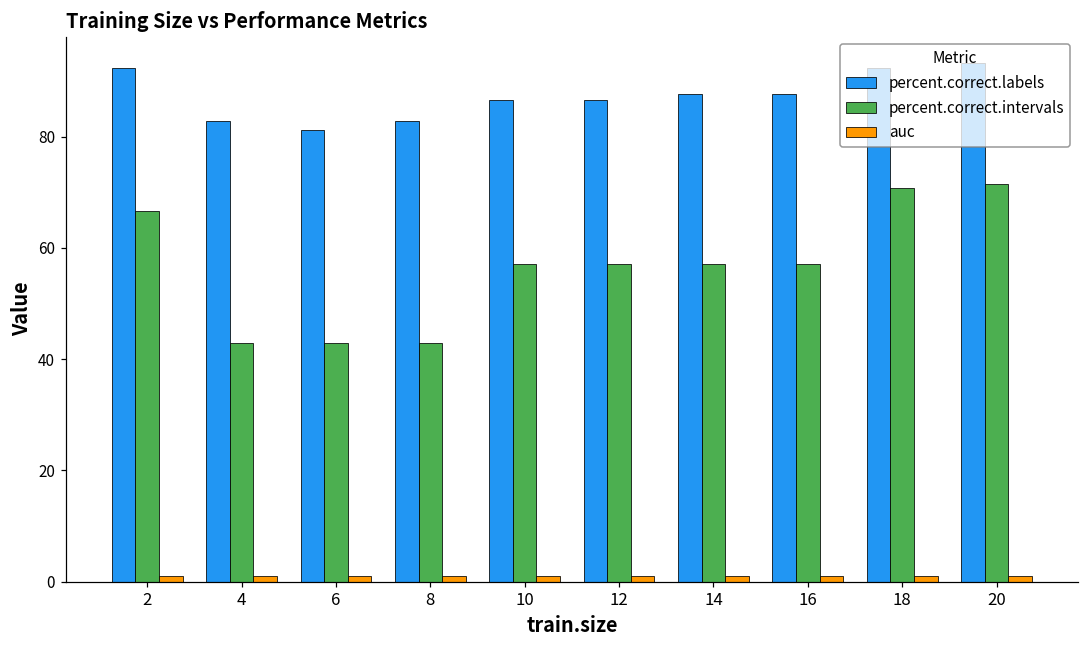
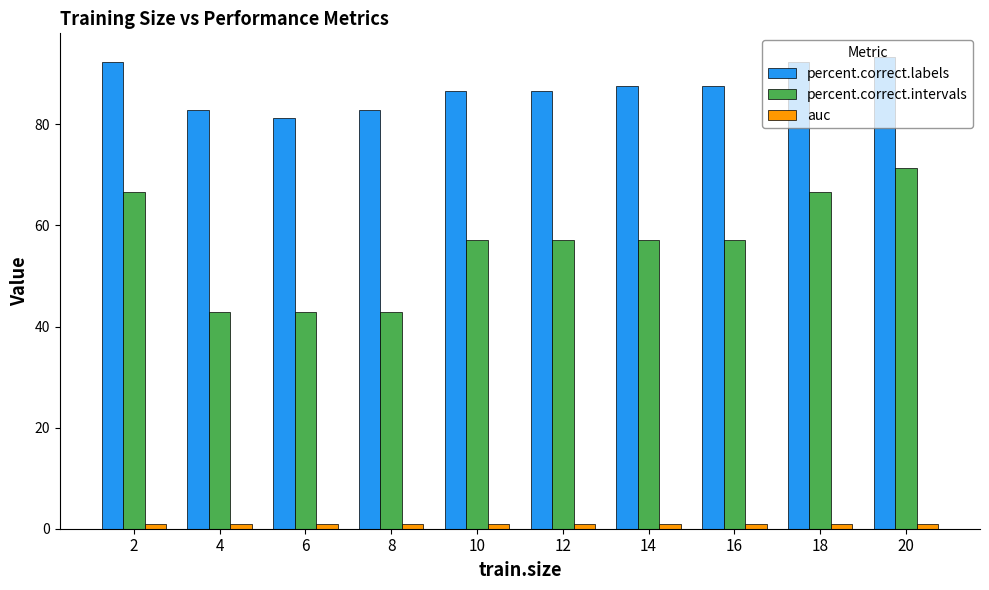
percent.correct.intervals, 18: 71 -> 67
